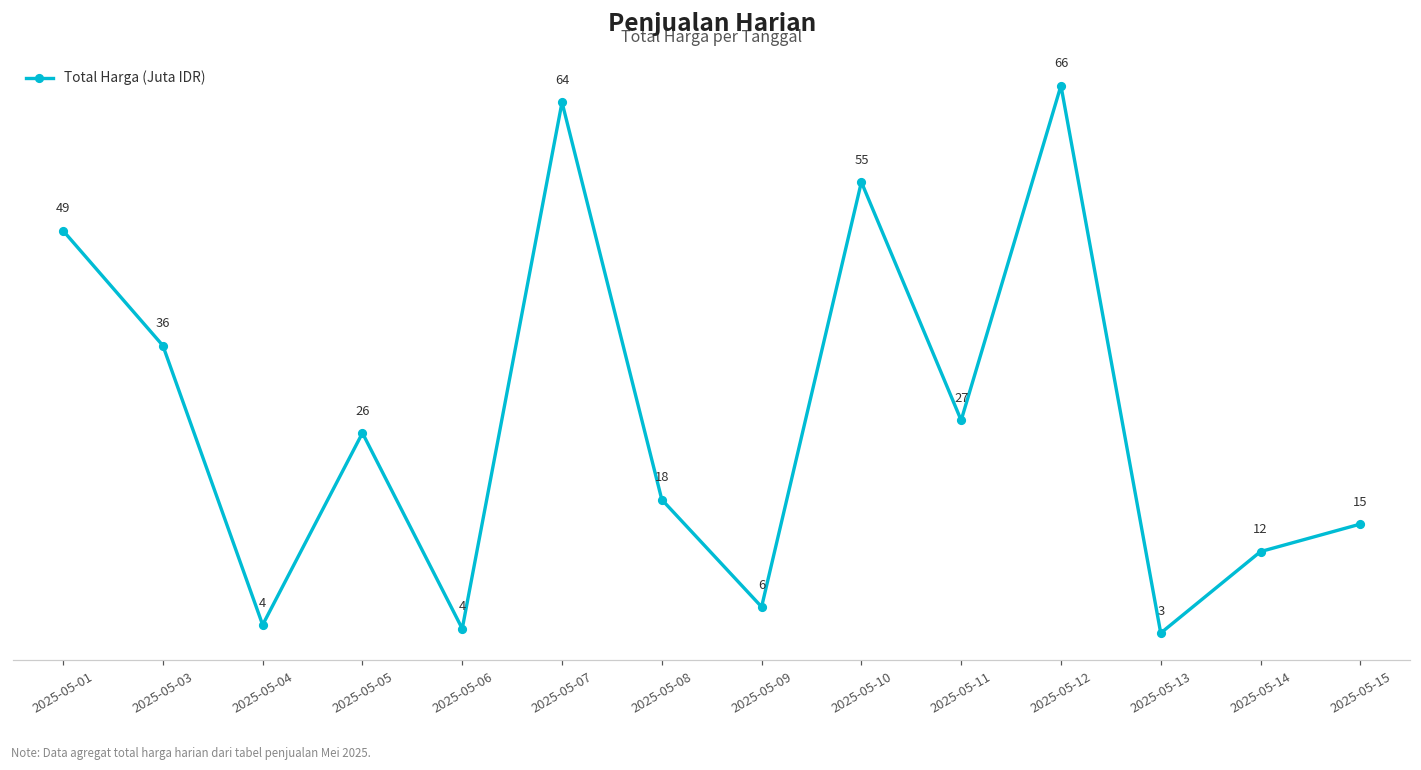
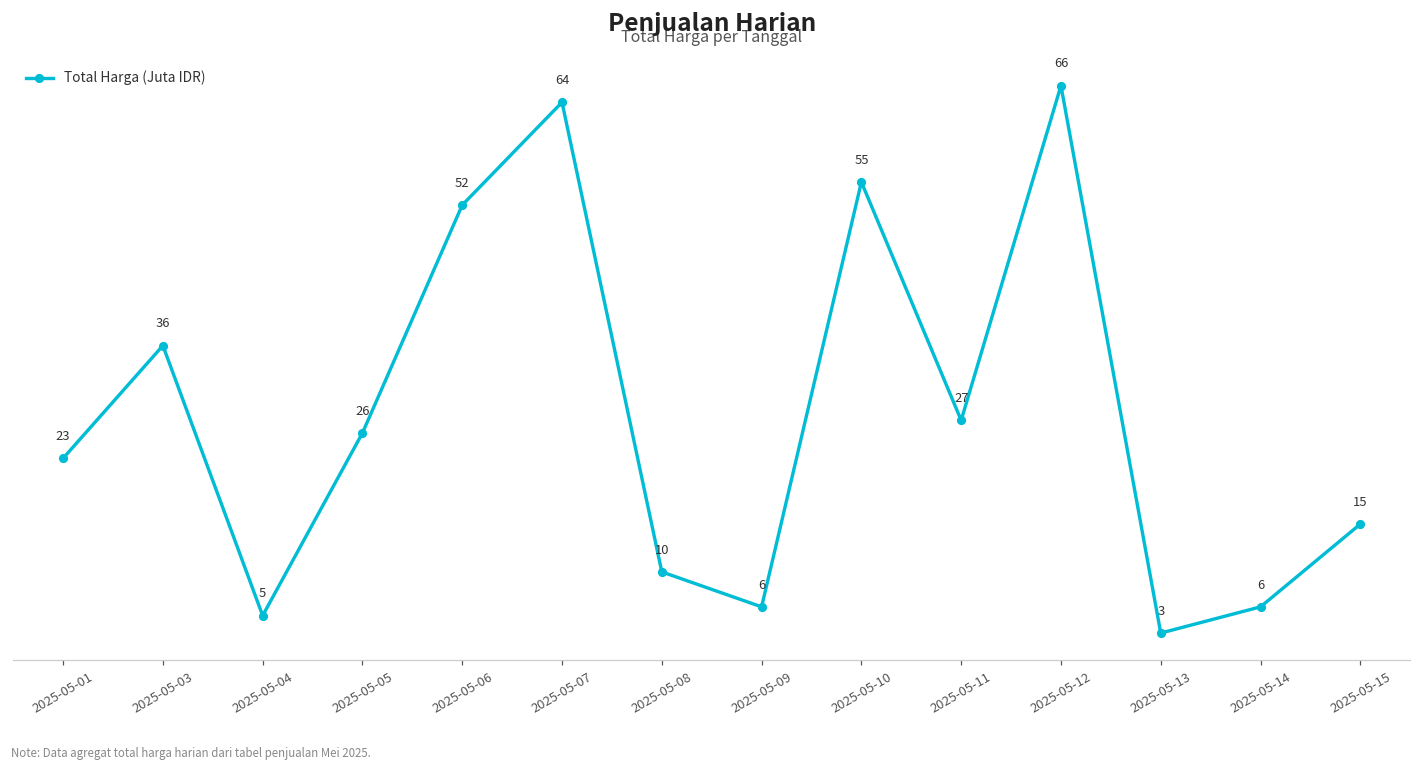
2025-05-01: 49 -> 23
2025-05-04: 4 -> 5
2025-05-06: 4 -> 52
2025-05-08: 18 -> 10
2025-05-14: 12 -> 6
